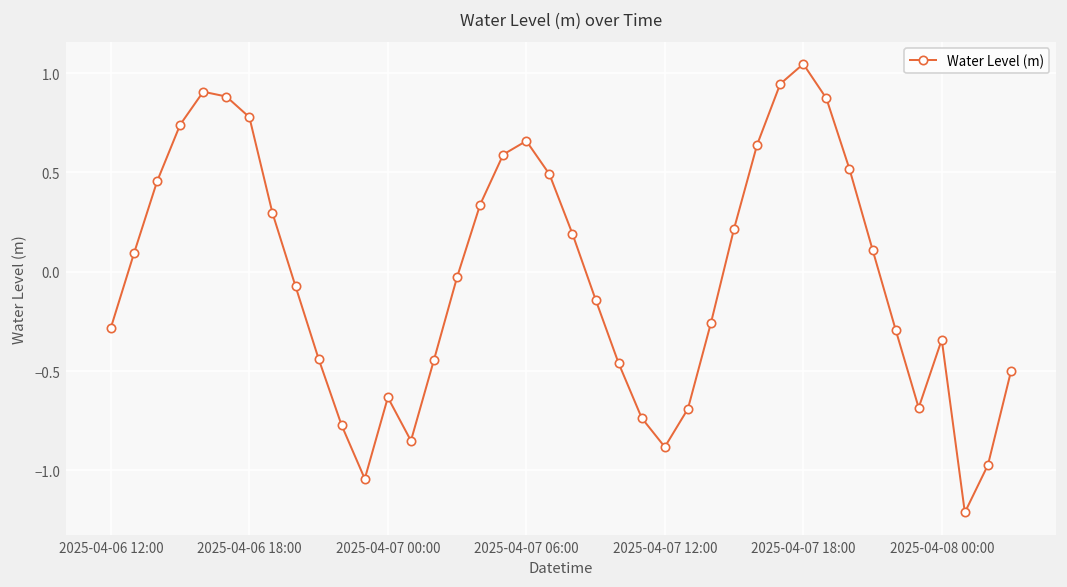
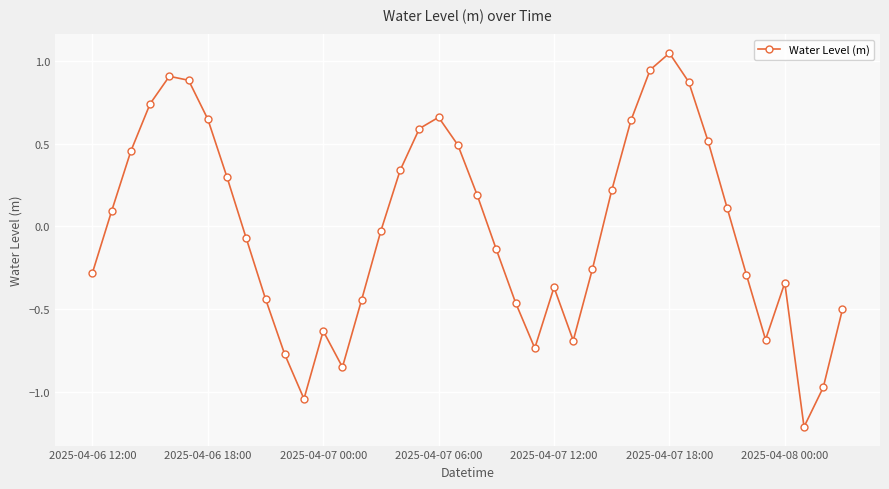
2025-04-06 18:00: 0.78 -> 0.65
2025-04-07 12:00: -0.88 -> -0.37
